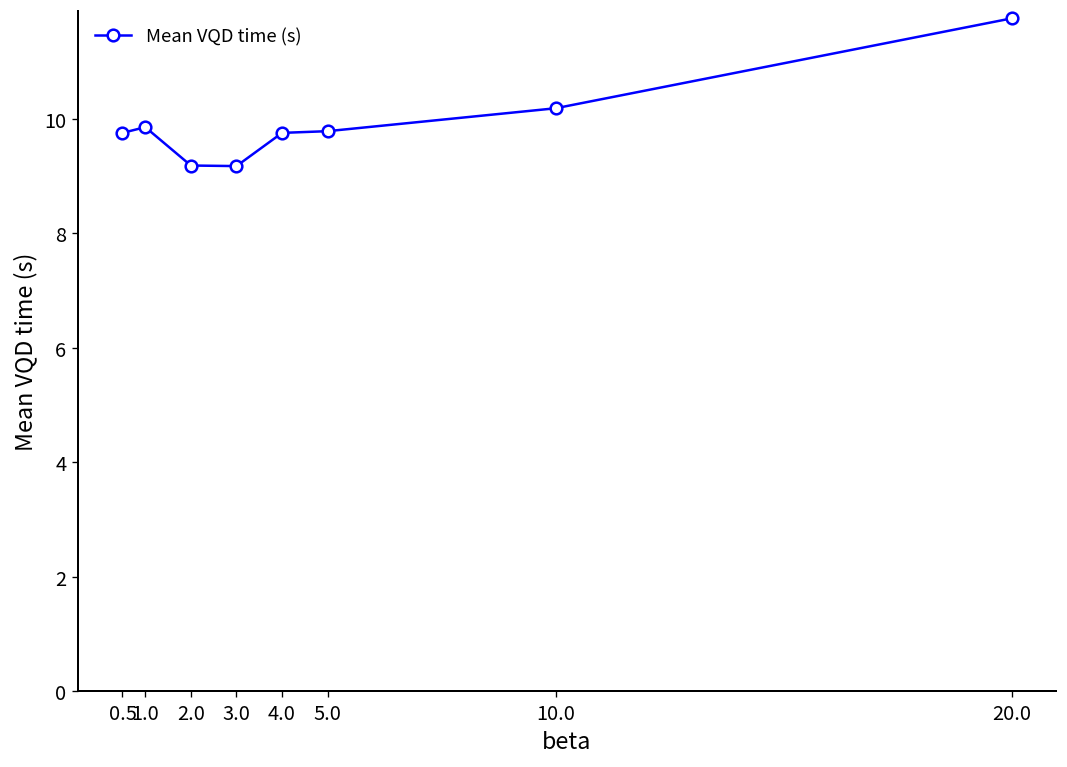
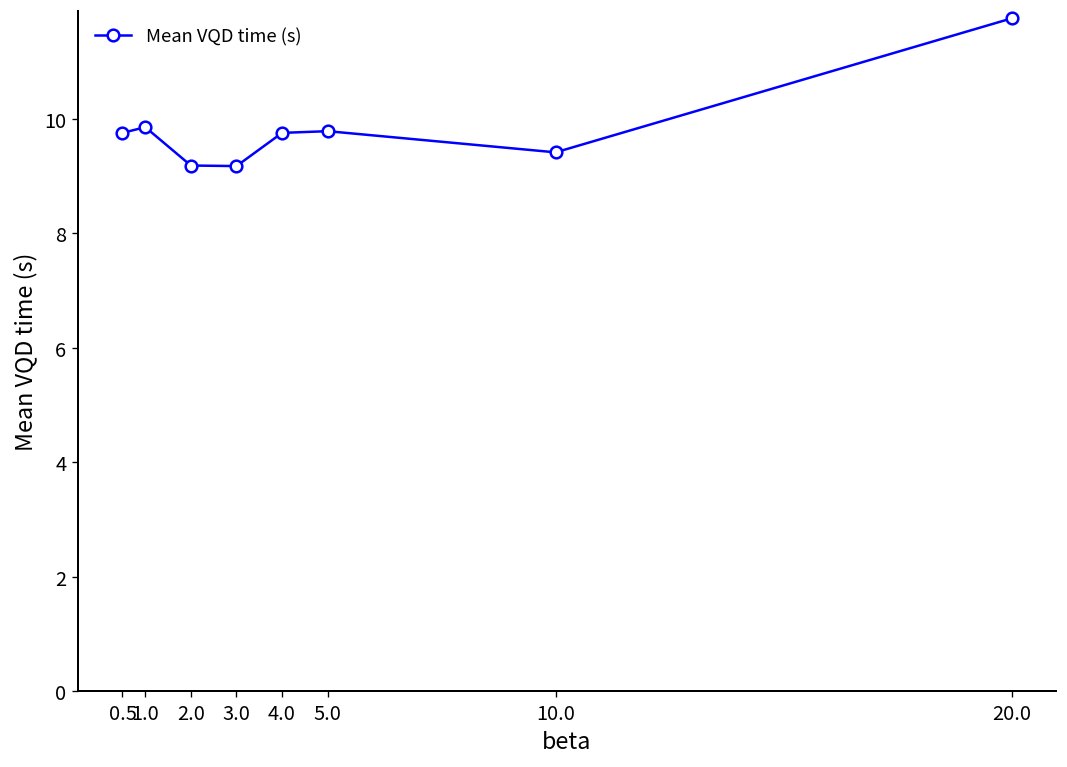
10.0: 10.2 -> 9.4
